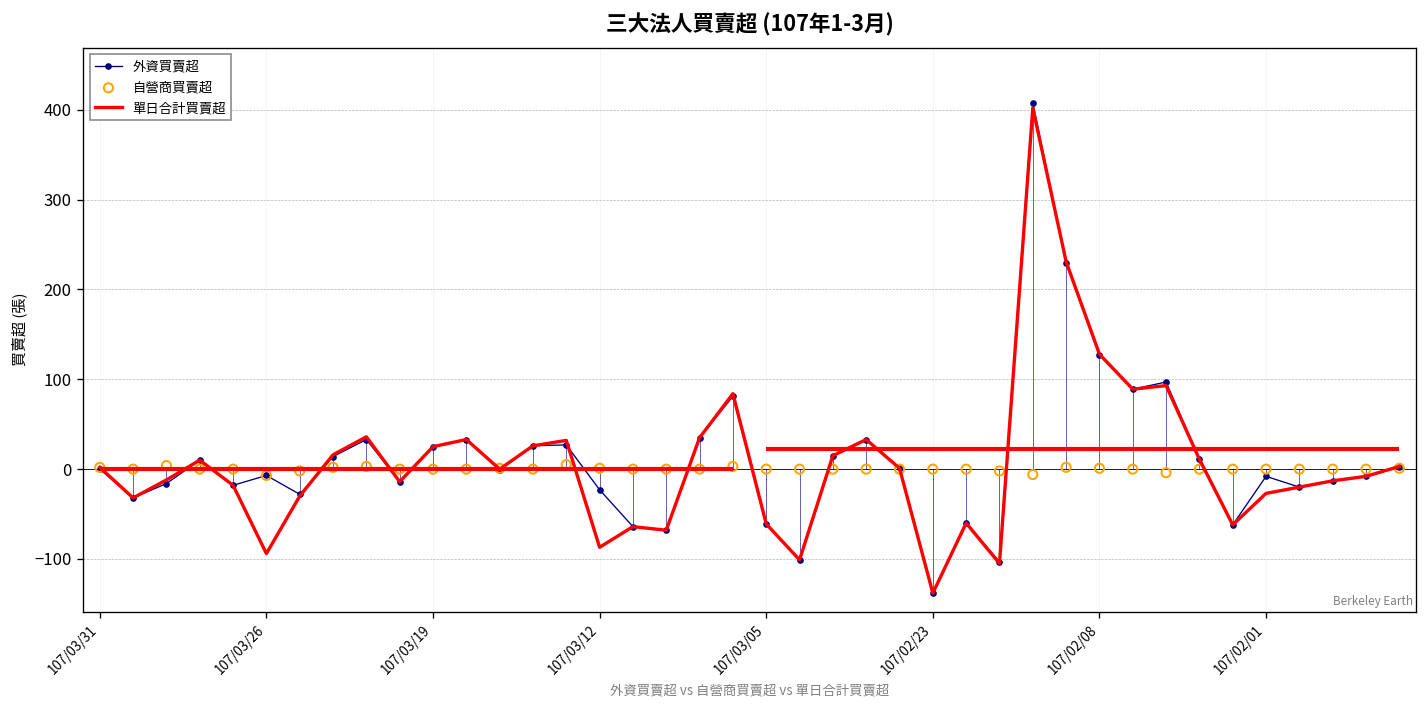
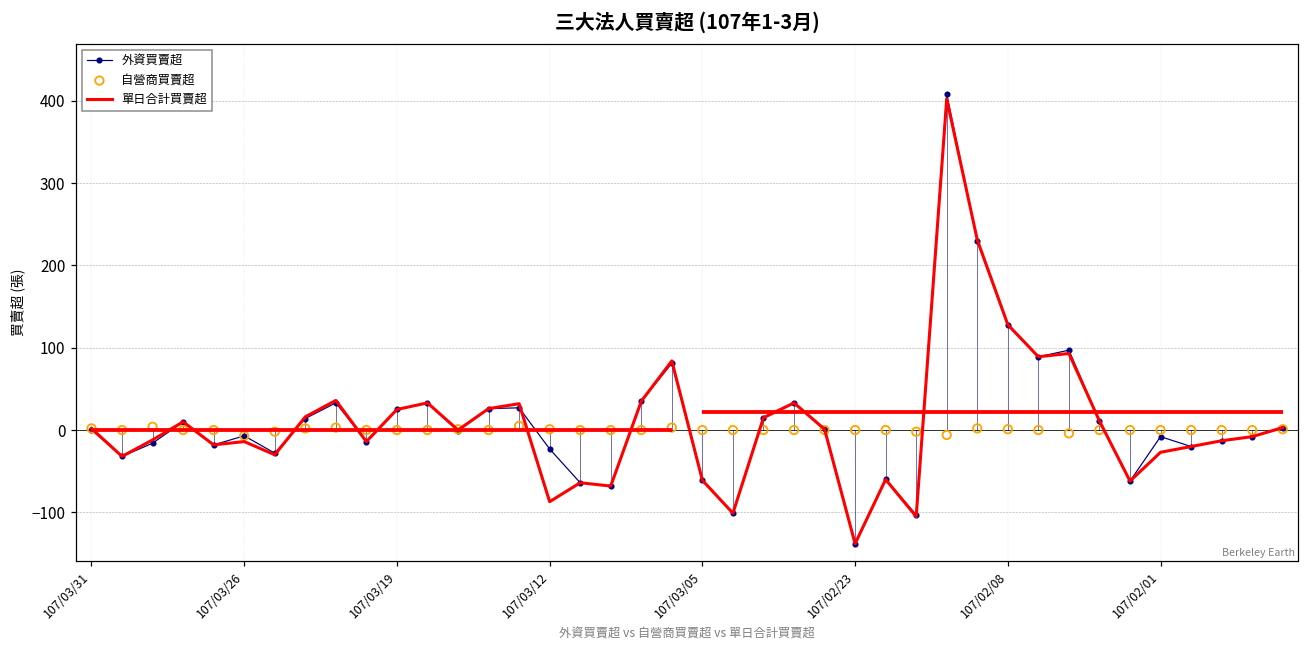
單日合計買賣超, 107/03/26: -90 -> -10
